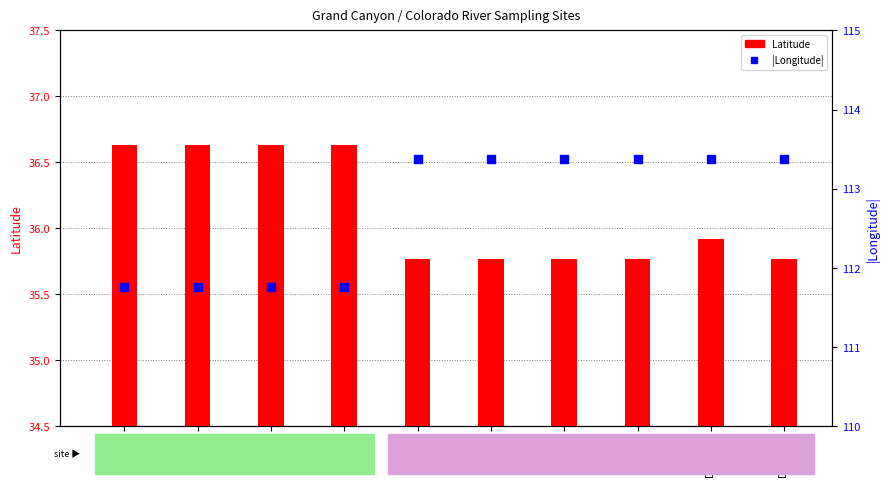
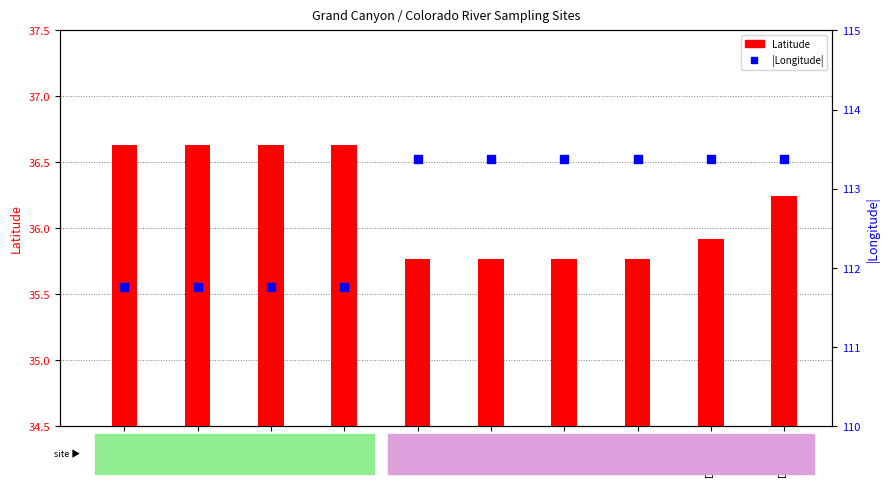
Latitude, DC Trib 2: 35.77 -> 36.25
